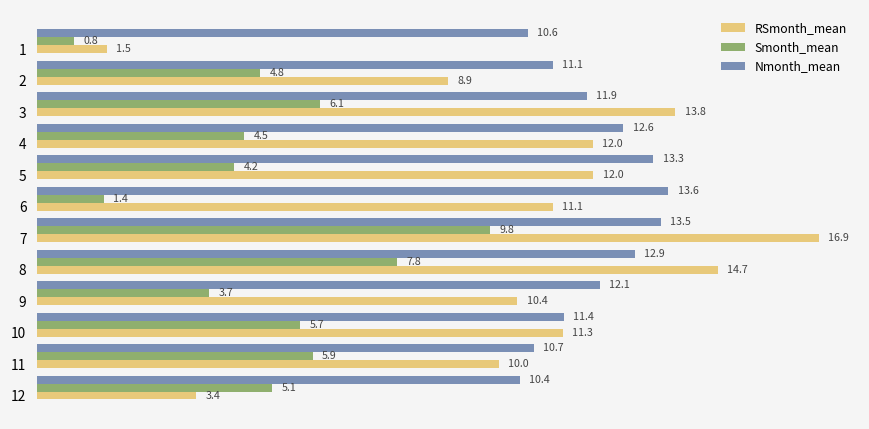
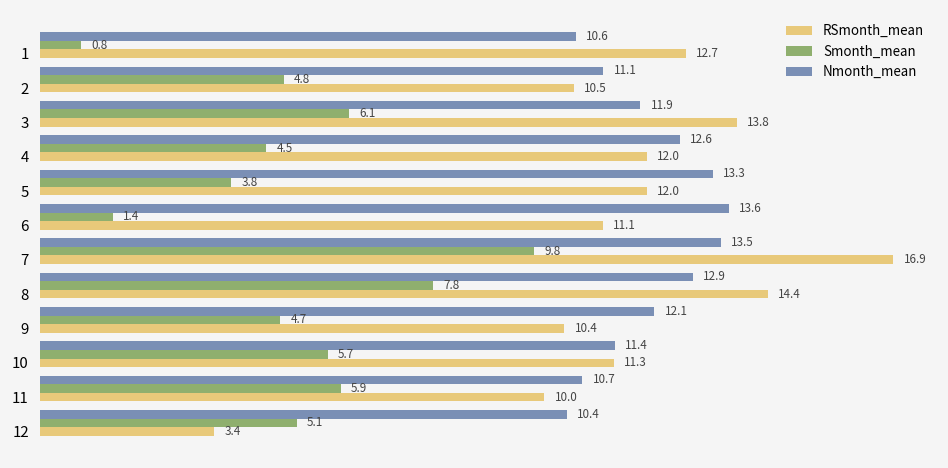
RSmonth_mean, 1: 1.5 -> 12.7
RSmonth_mean, 2: 8.9 -> 10.5
Smonth_mean, 5: 4.2 -> 3.8
RSmonth_mean, 8: 14.7 -> 14.4
Smonth_mean, 9: 3.7 -> 4.7
